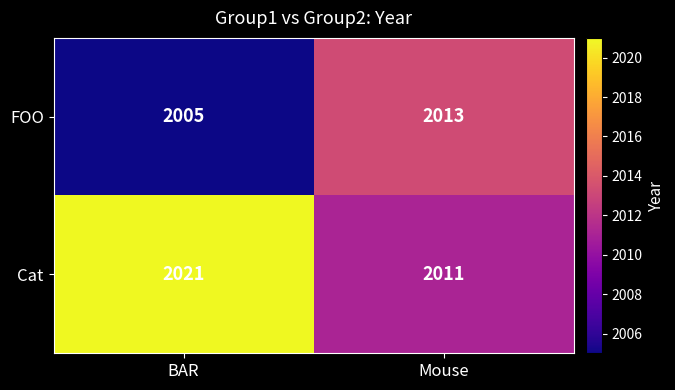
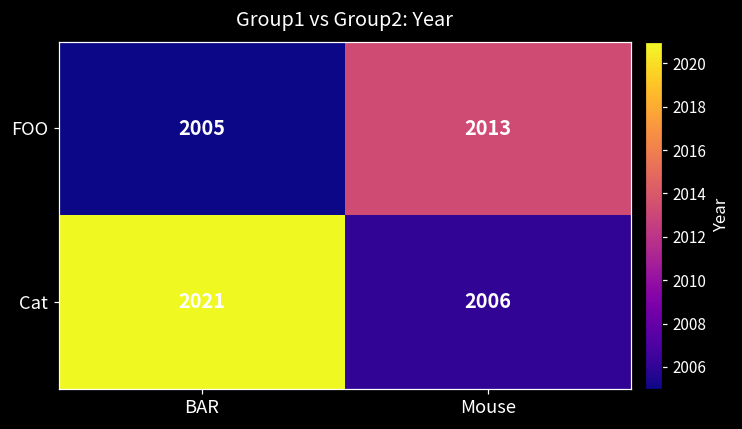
Cat, Mouse: 2011 -> 2006
